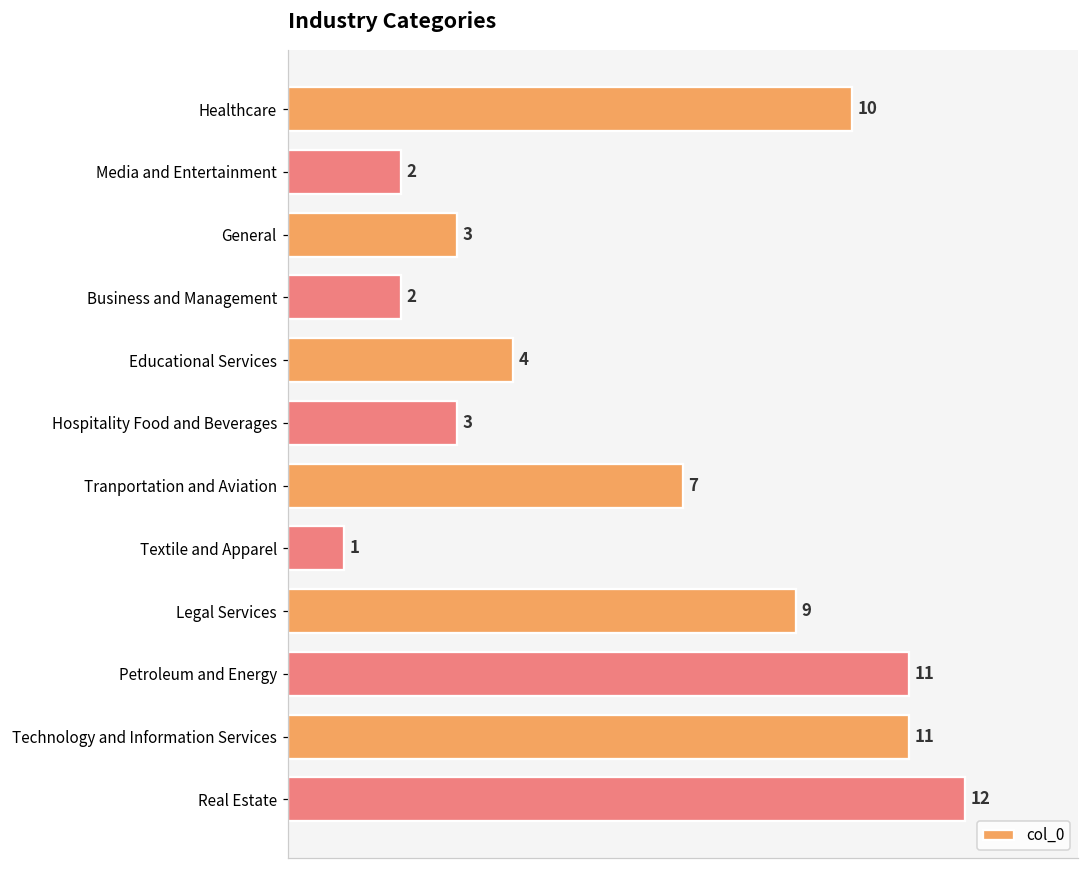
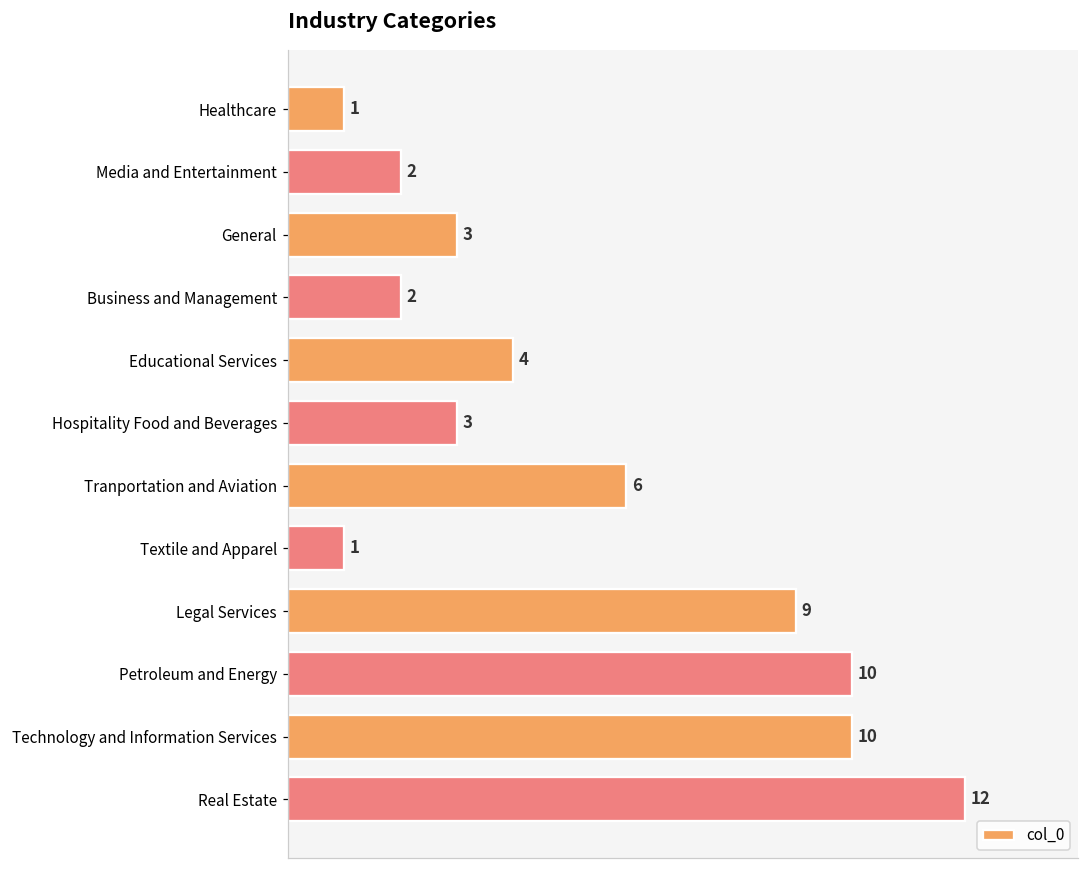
Healthcare: 10 -> 1
Tranportation and Aviation: 7 -> 6
Petroleum and Energy: 11 -> 10
Technology and Information Services: 11 -> 10
